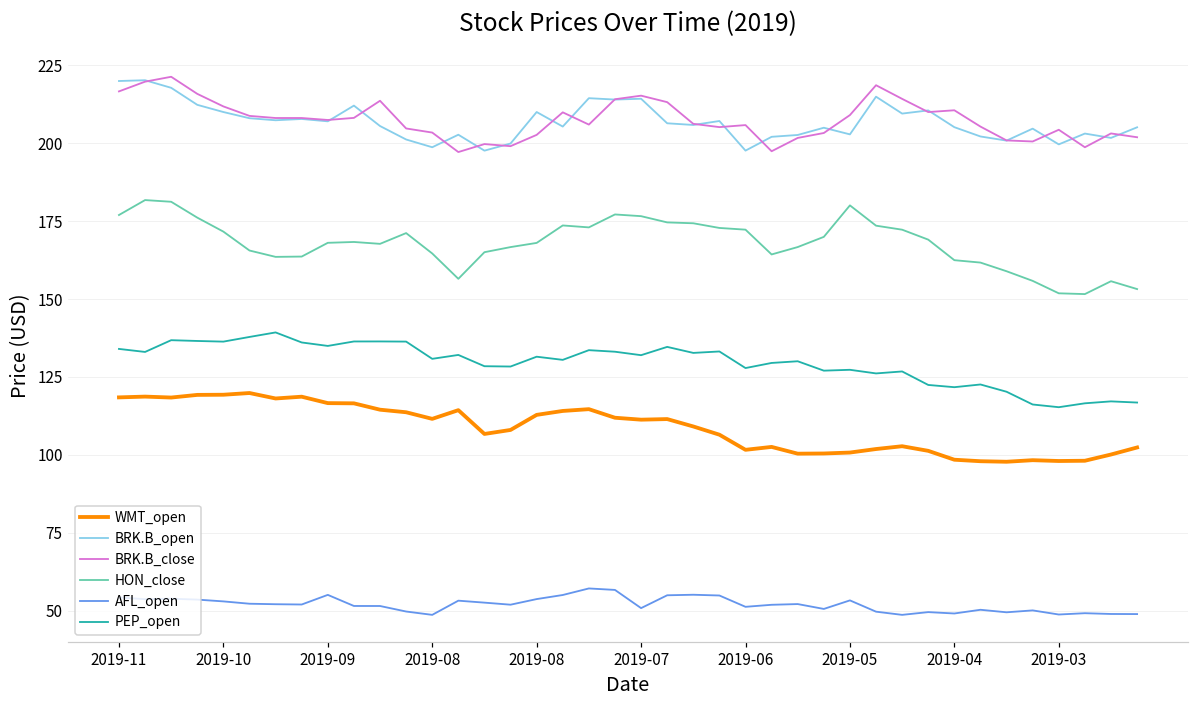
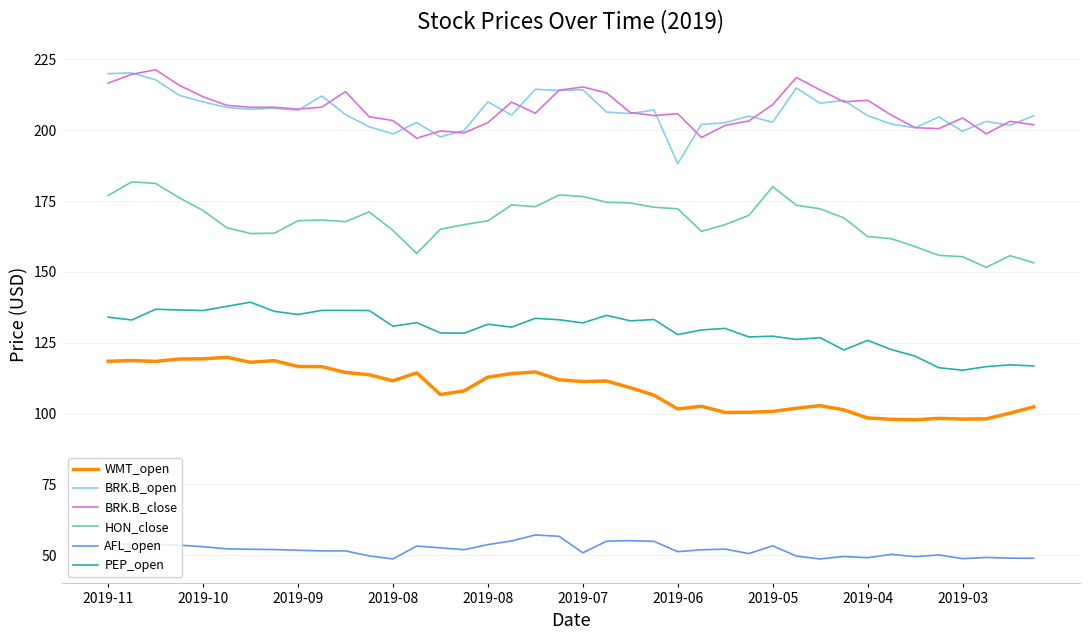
AFL_open, 2019-09: 55 -> 52
BRK.B_open, 2019-06: 198 -> 188
PEP_open, 2019-04: 122 -> 126
HON_close, 2019-03: 152 -> 155
